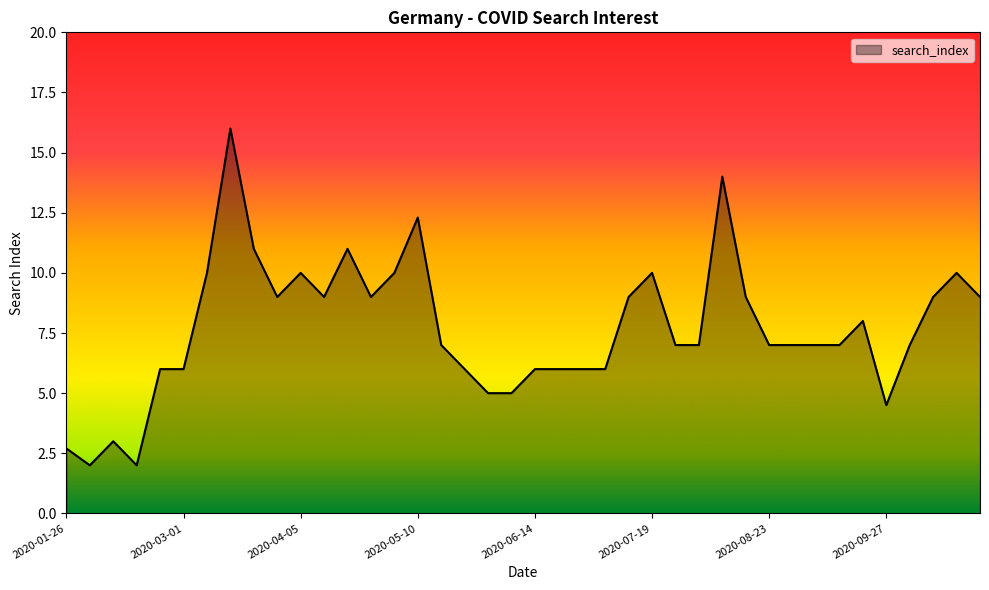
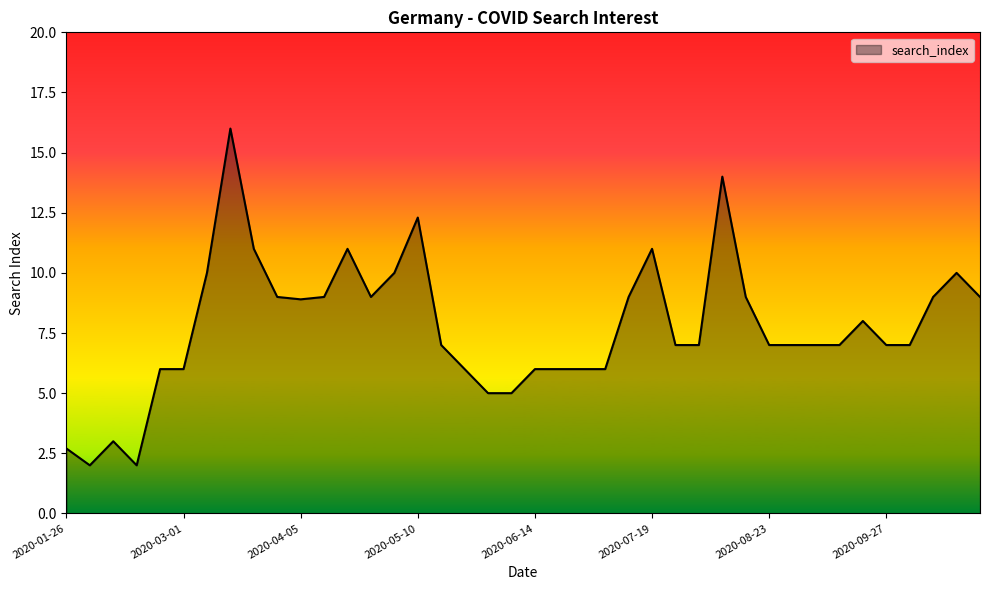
2020-04-05: 10.0 -> 8.9
2020-07-19: 10 -> 11
2020-09-27: 4.5 -> 7.0
